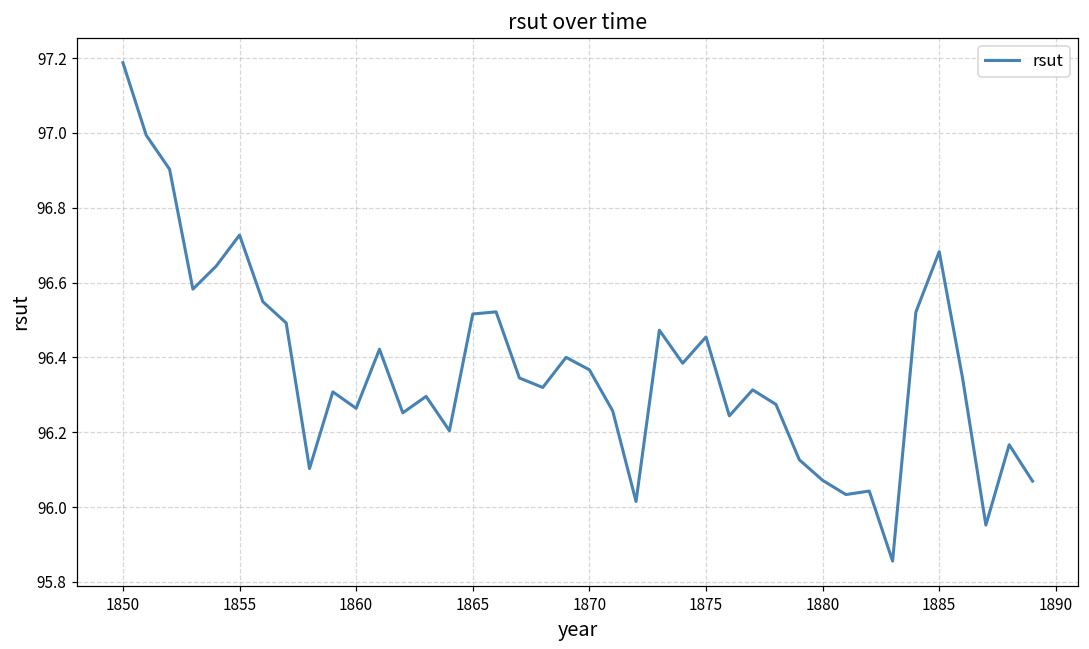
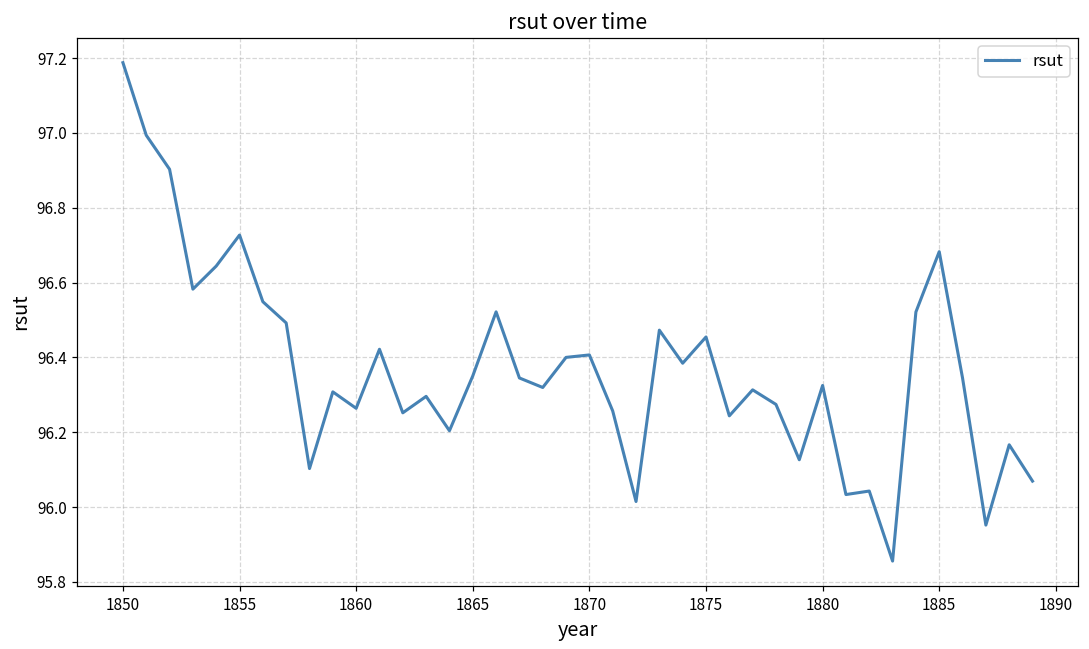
1865: 96.52 -> 96.35
1870: 96.37 -> 96.41
1880: 96.07 -> 96.33
